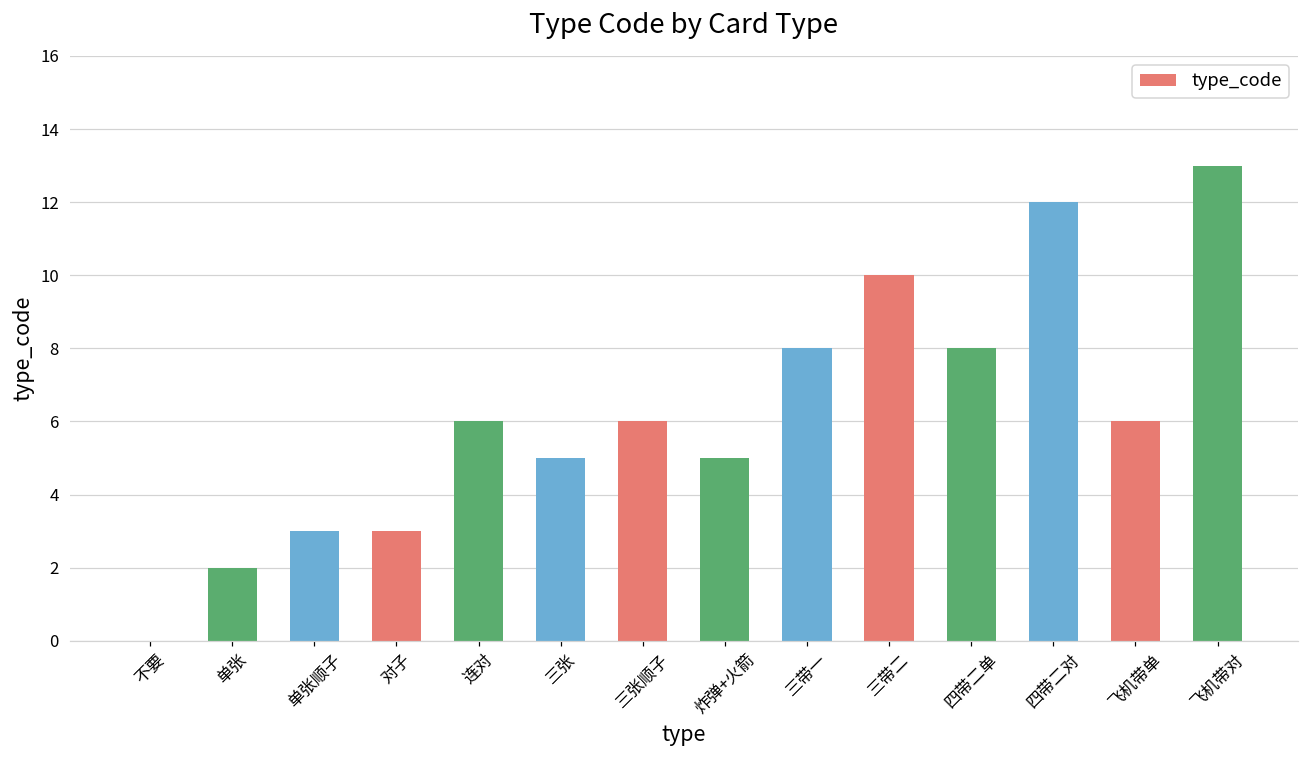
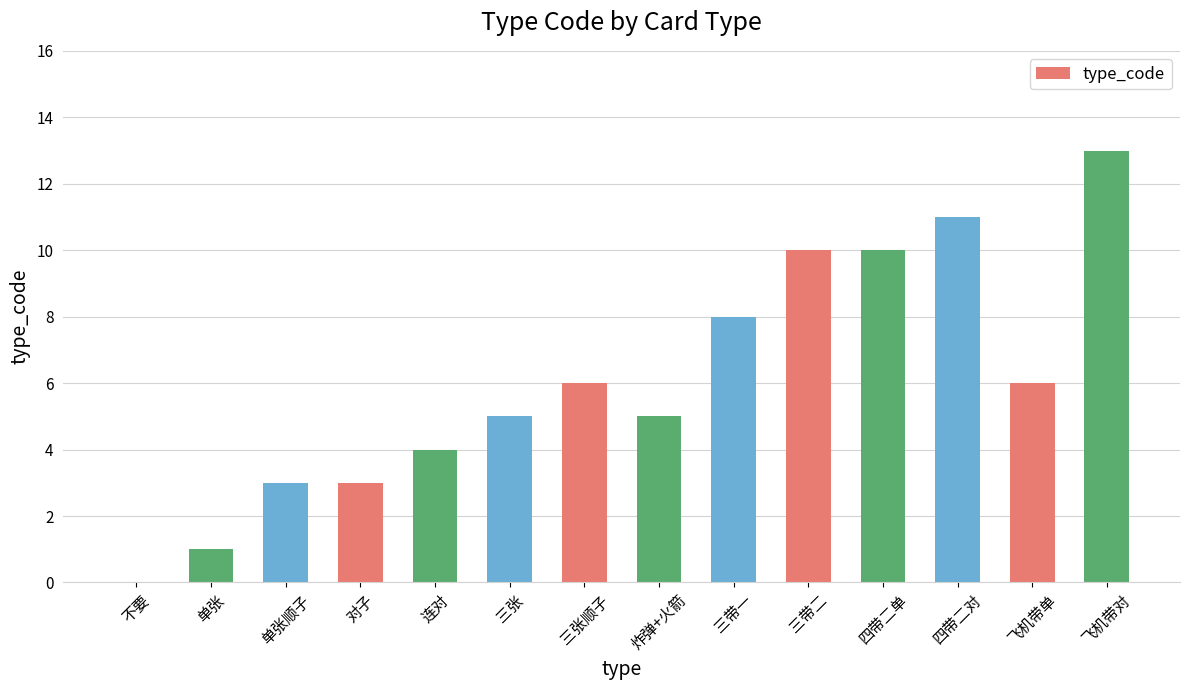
单张: 2 -> 1
连对: 6 -> 4
四带二单: 8 -> 10
四带二对: 12 -> 11
